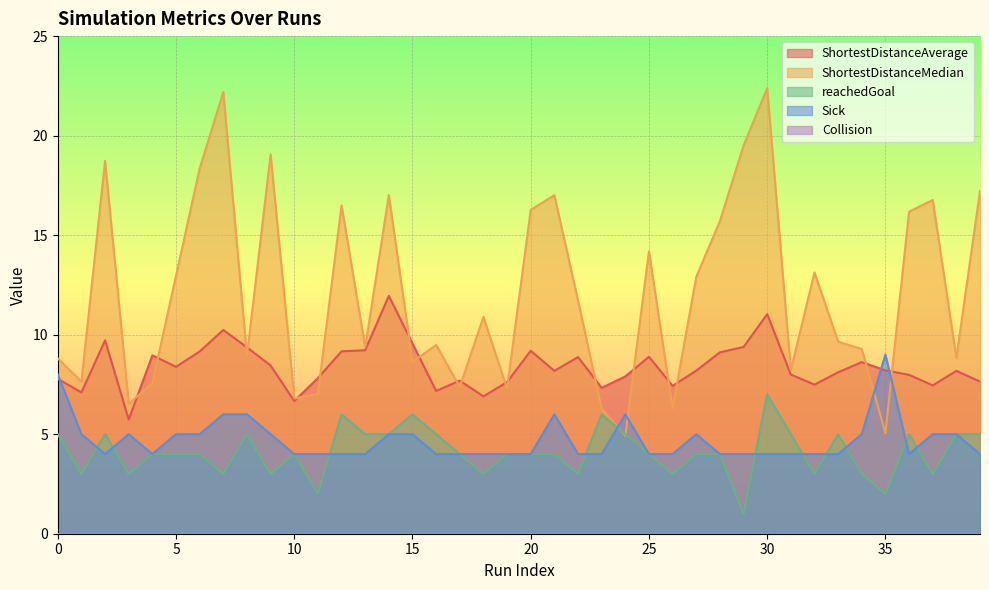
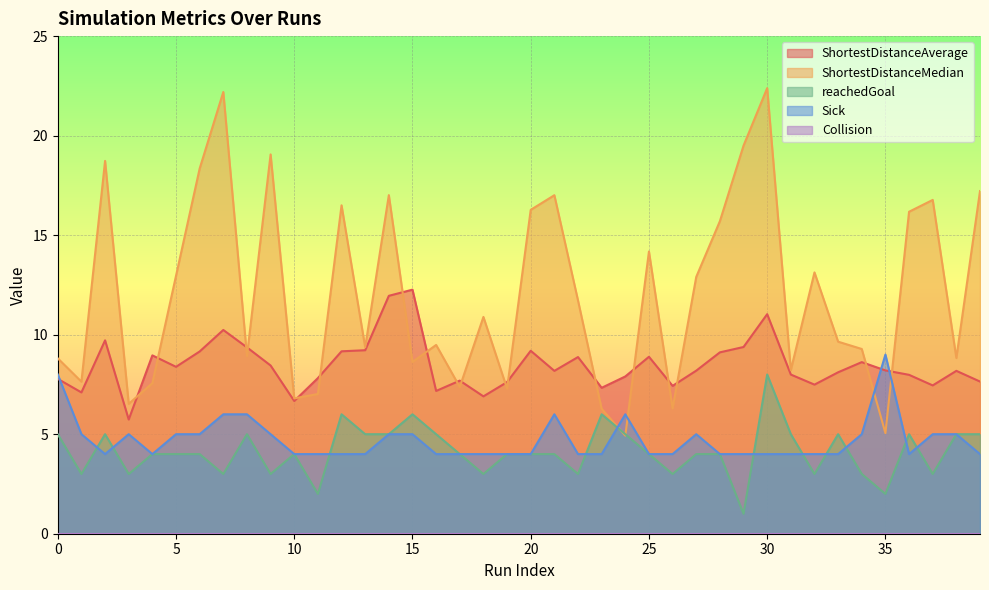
ShortestDistanceAverage, 15: 9.6 -> 12.3
reachedGoal, 30: 7 -> 8
